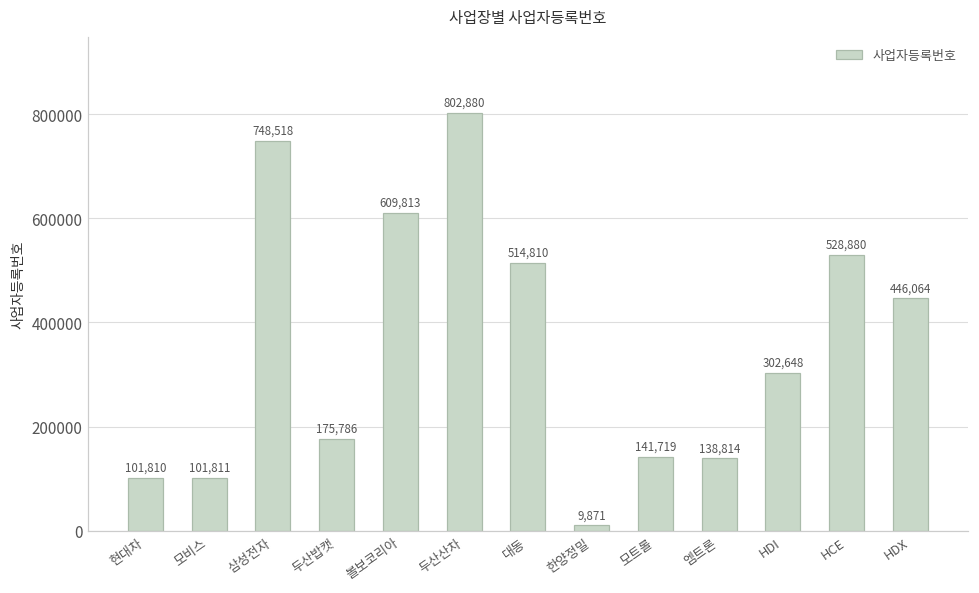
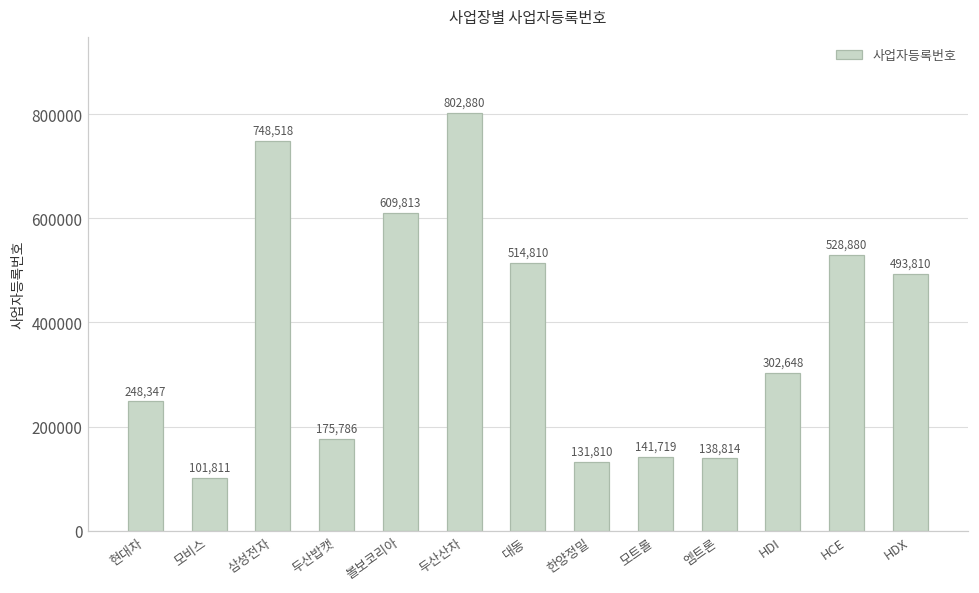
현대차: 101,810 -> 248,347
한양정밀: 9,871 -> 131,810
HDX: 446,064 -> 493,810
